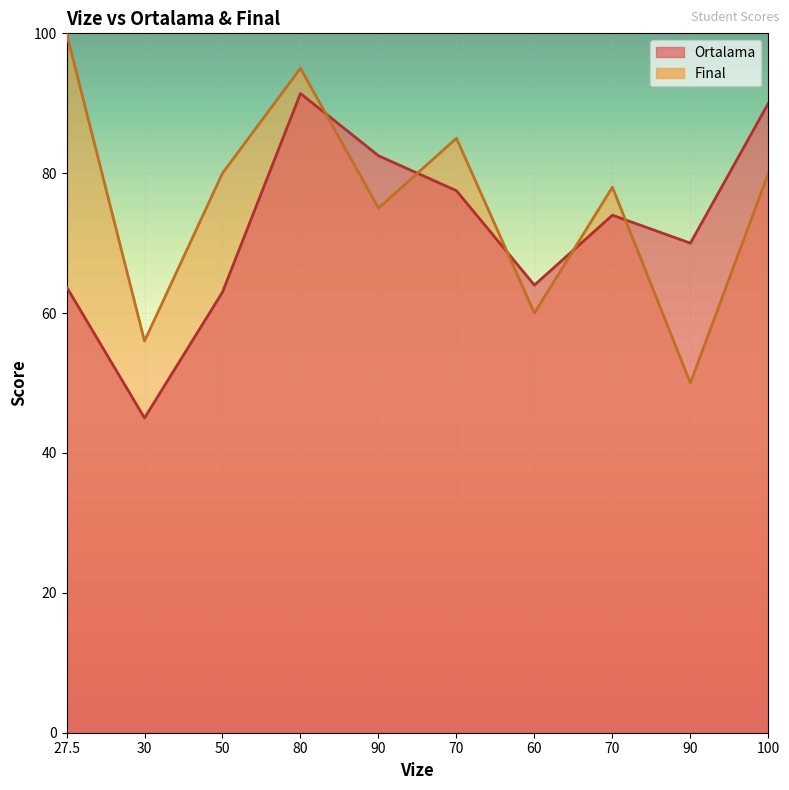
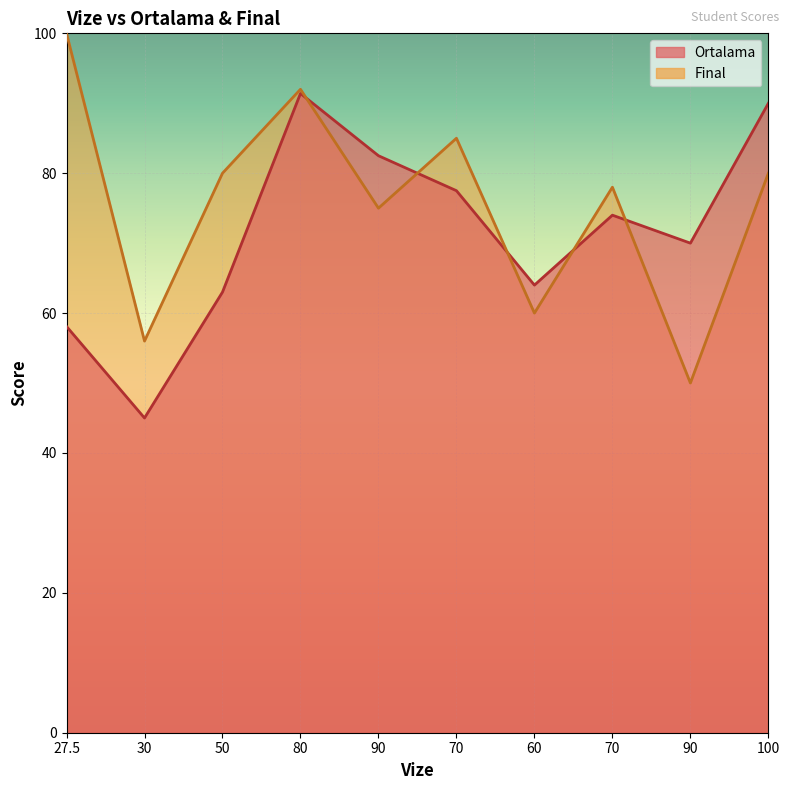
Ortalama, 27.5: 64 -> 58
Final, 80: 95 -> 92
